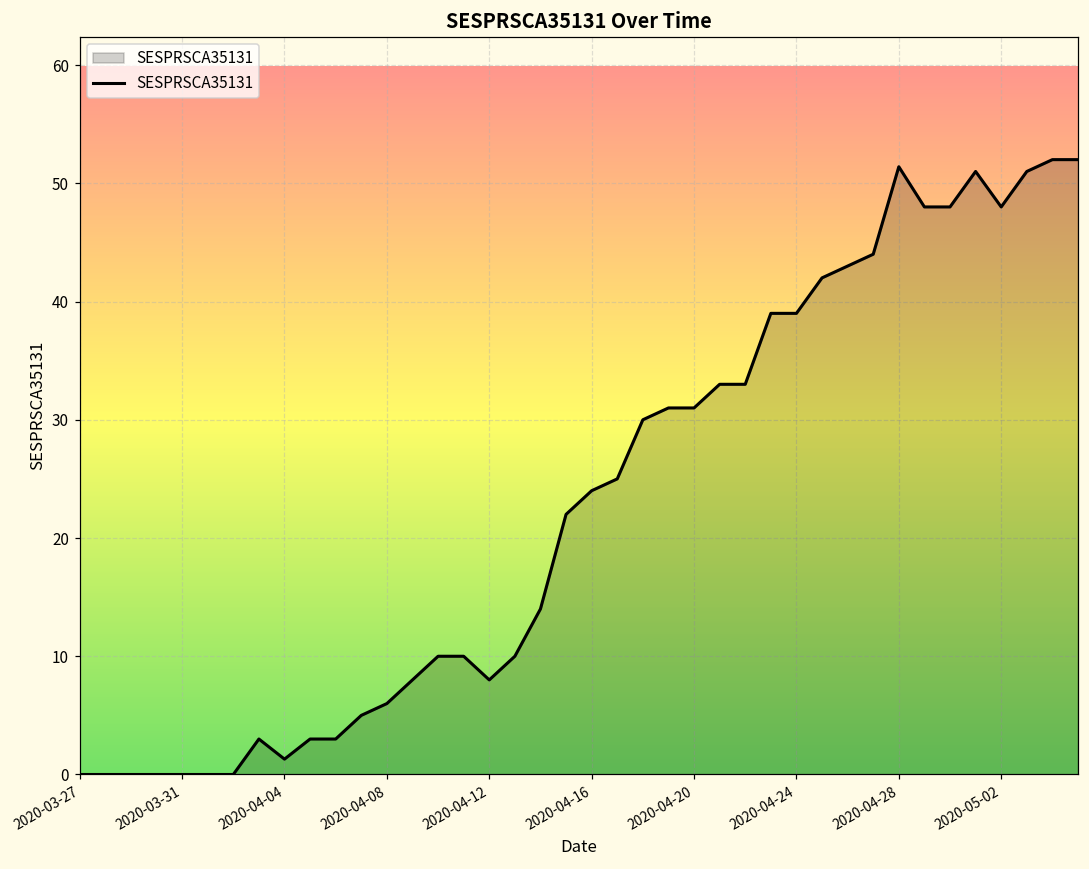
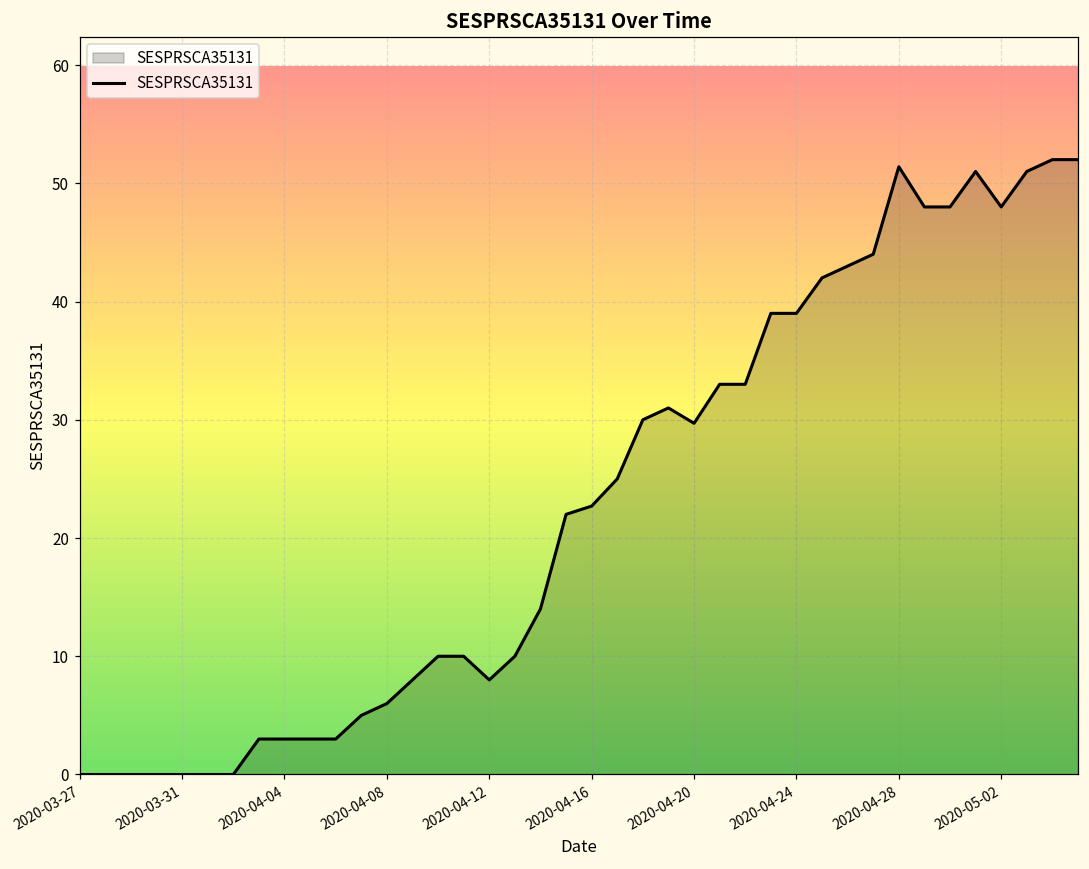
2020-04-04: 1.3 -> 3.0
2020-04-16: 24.0 -> 22.7
2020-04-20: 31.0 -> 29.7
